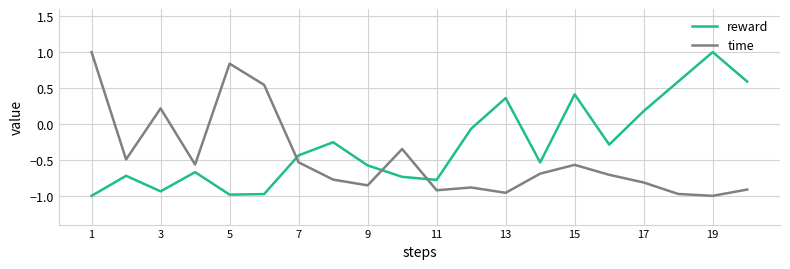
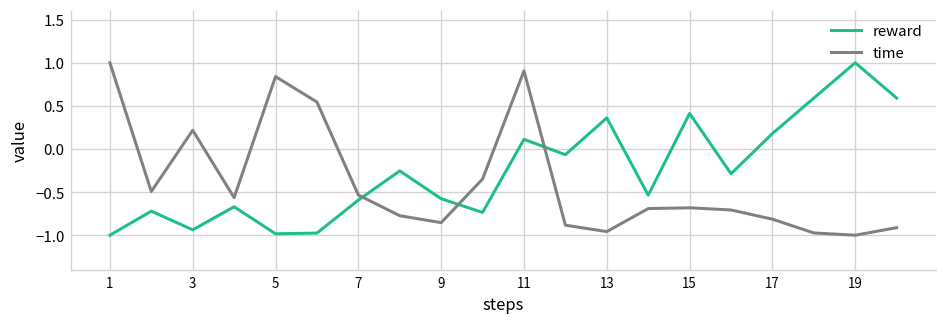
reward, 7: -0.4 -> -0.6
reward, 11: -0.8 -> 0.1
time, 11: -0.9 -> 0.9
time, 15: -0.6 -> -0.7
